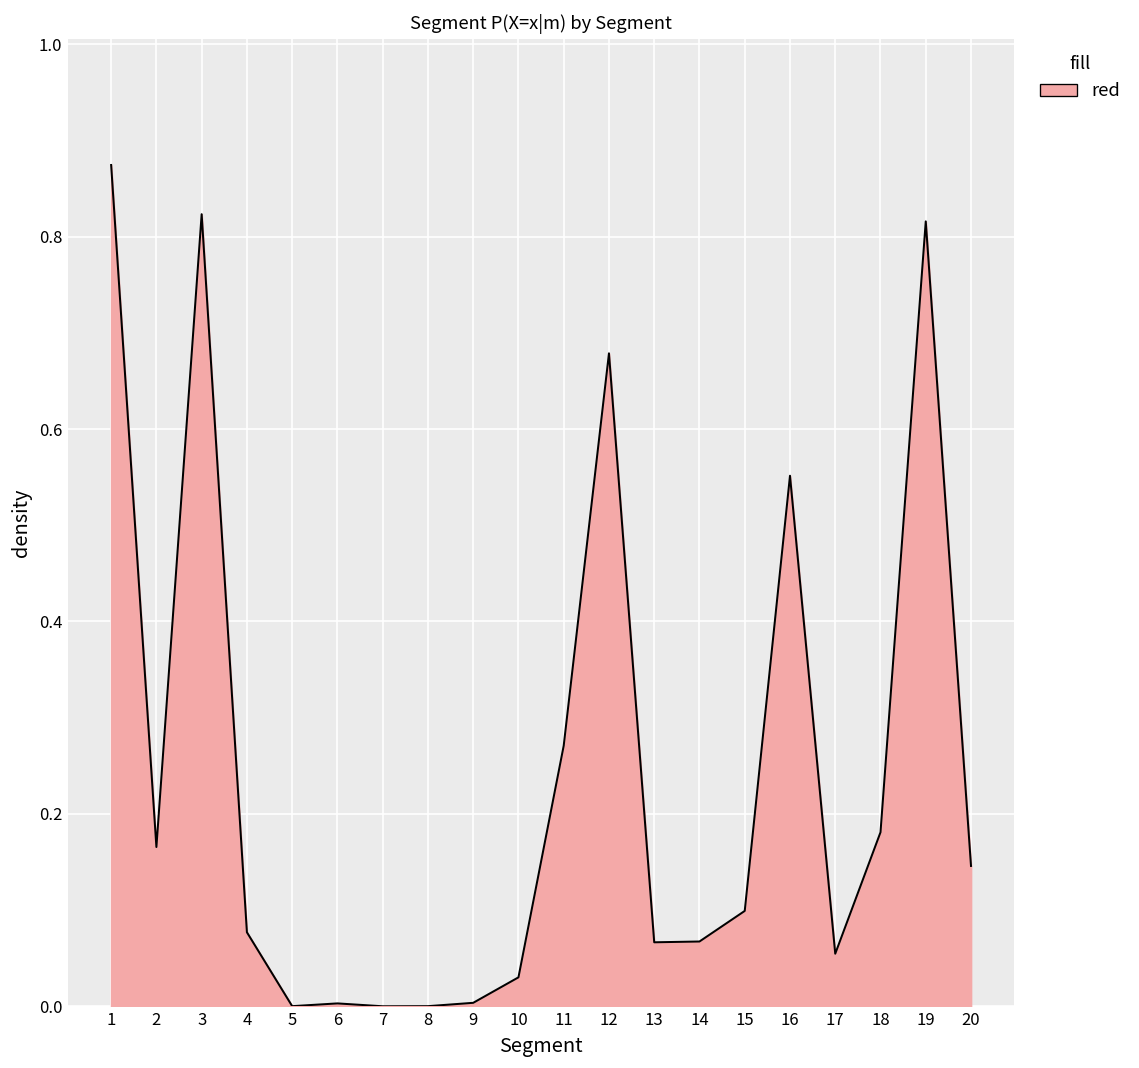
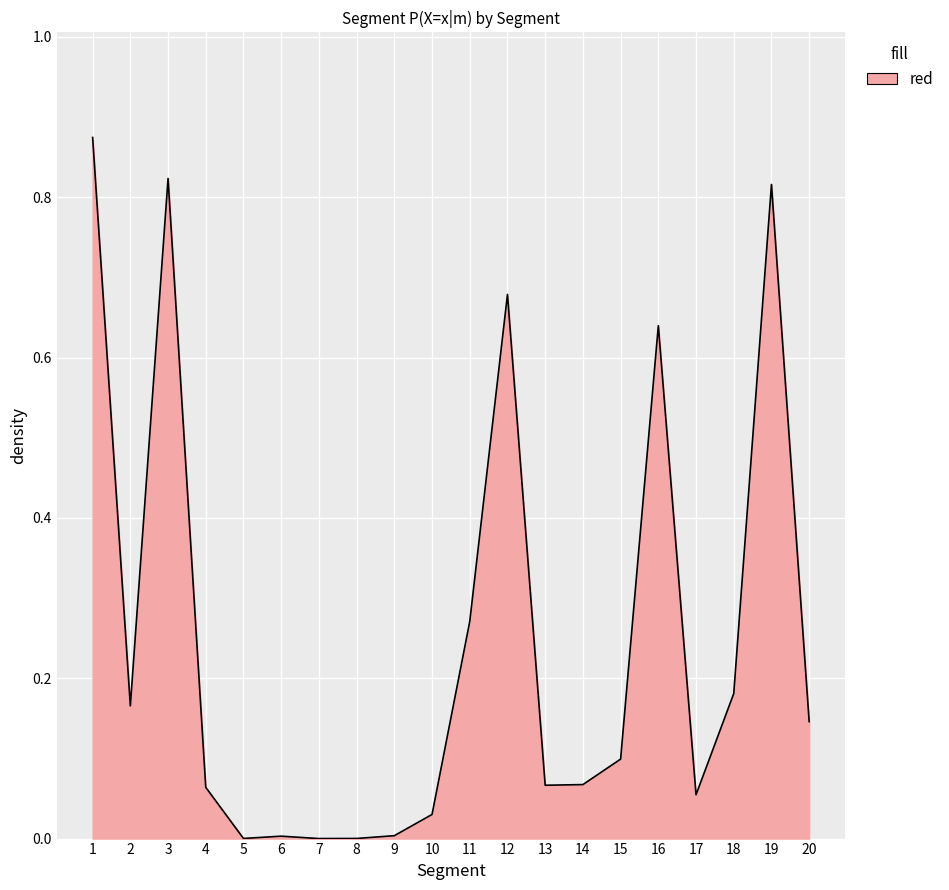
4: 0.08 -> 0.06
16: 0.55 -> 0.64
